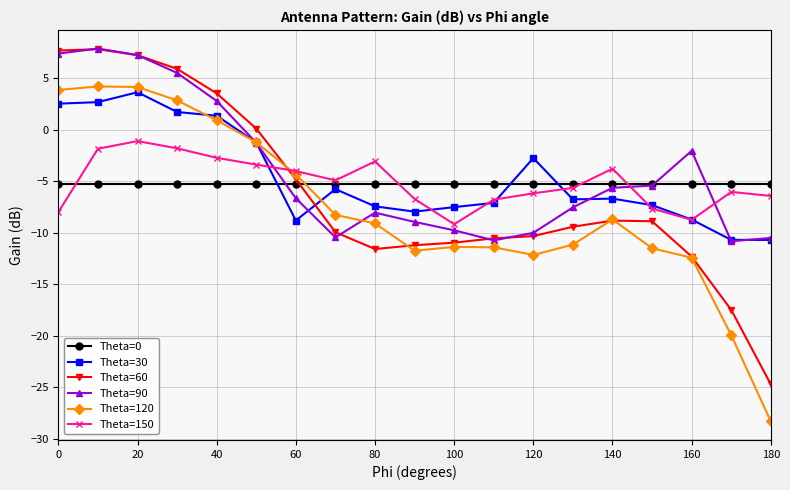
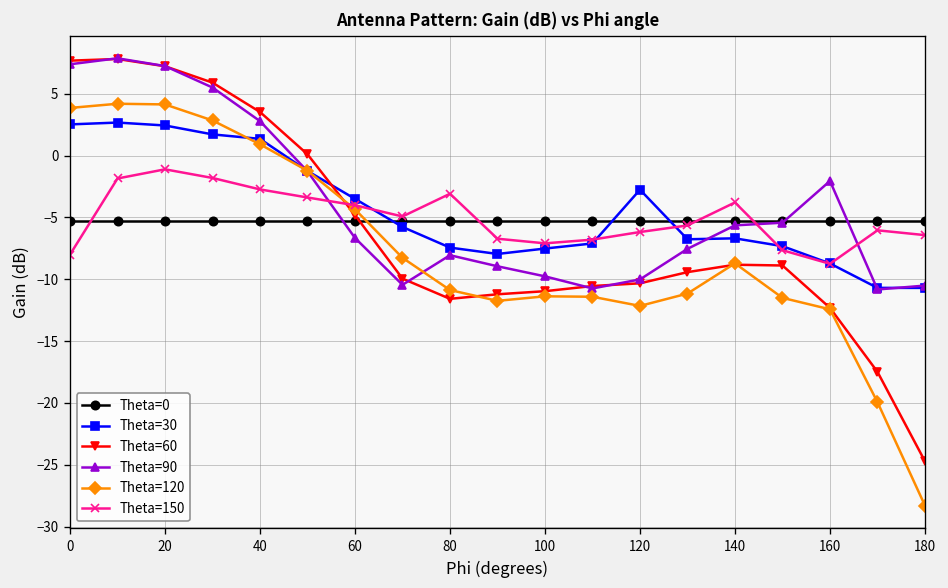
Theta=30, 20: 3.6 -> 2.4
Theta=30, 60: -8.8 -> -3.5
Theta=120, 80: -9.1 -> -10.9
Theta=150, 100: -9.2 -> -7.1
